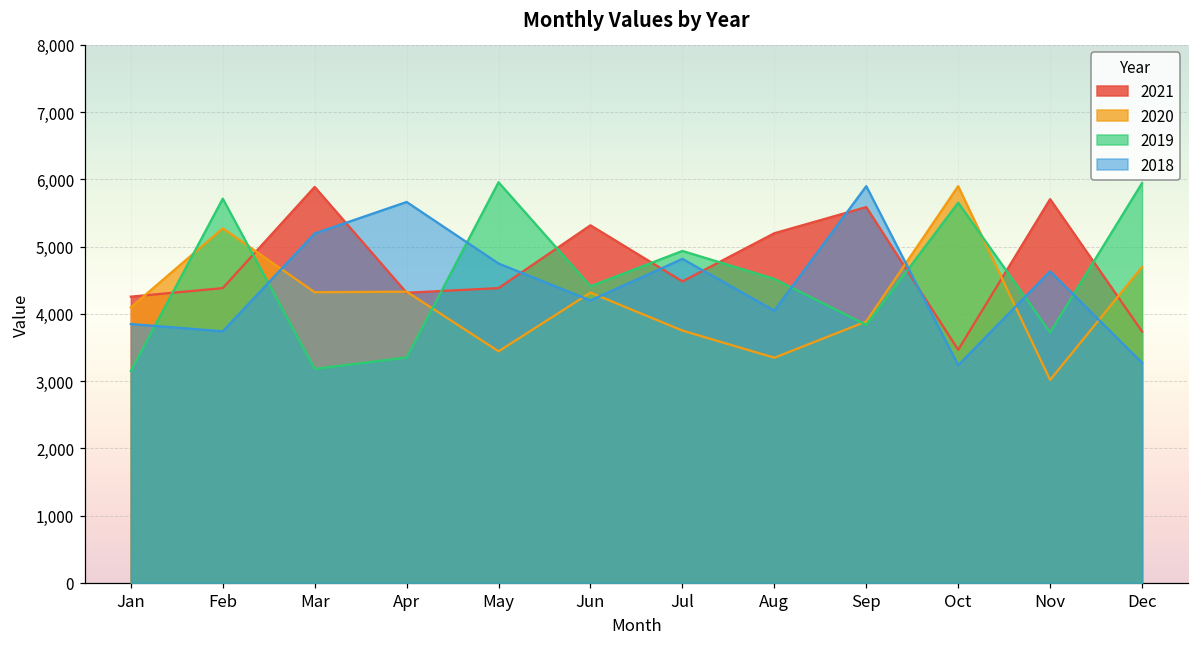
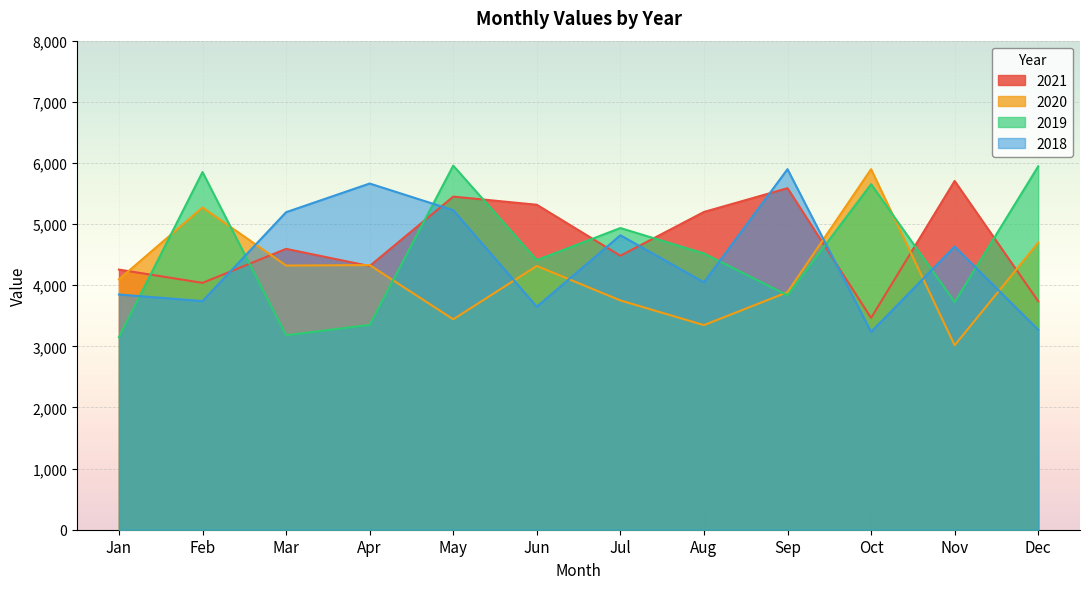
2021, Feb: 4,400 -> 4,000
2019, Feb: 5,700 -> 5,900
2021, Mar: 5,900 -> 4,600
2021, May: 4,400 -> 5,400
2018, May: 4,700 -> 5,200
2018, Jun: 4,200 -> 3,600
